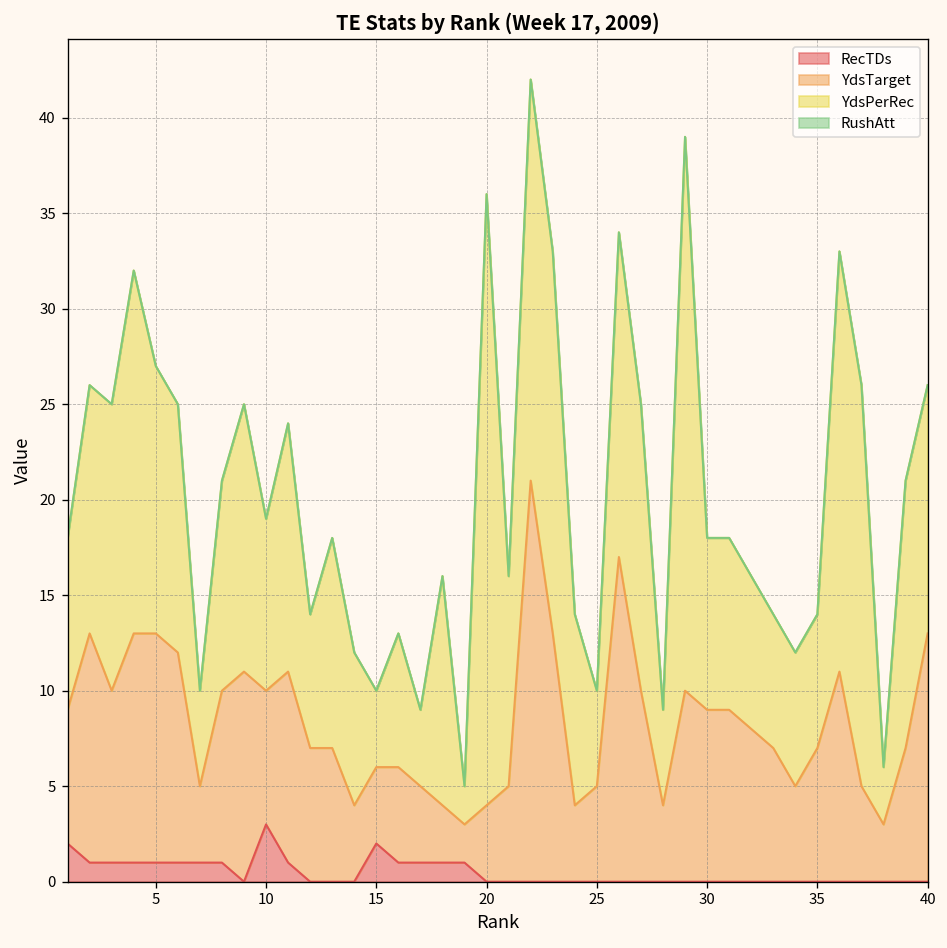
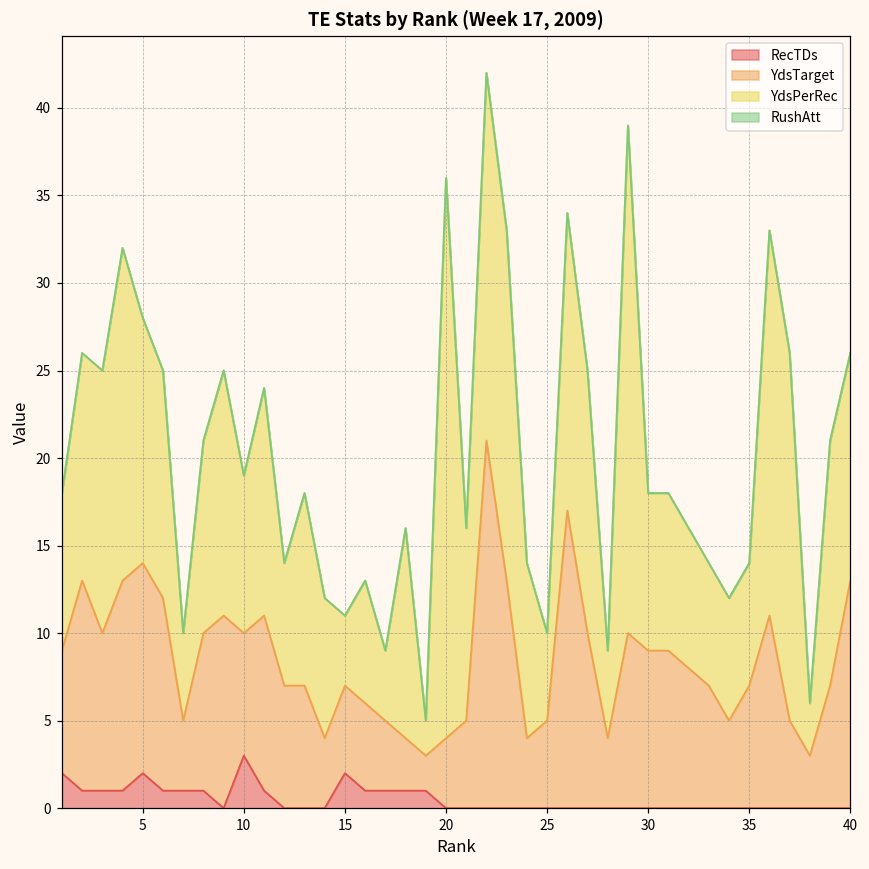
RecTDs, 5: 1 -> 2
YdsTarget, 15: 4 -> 5
